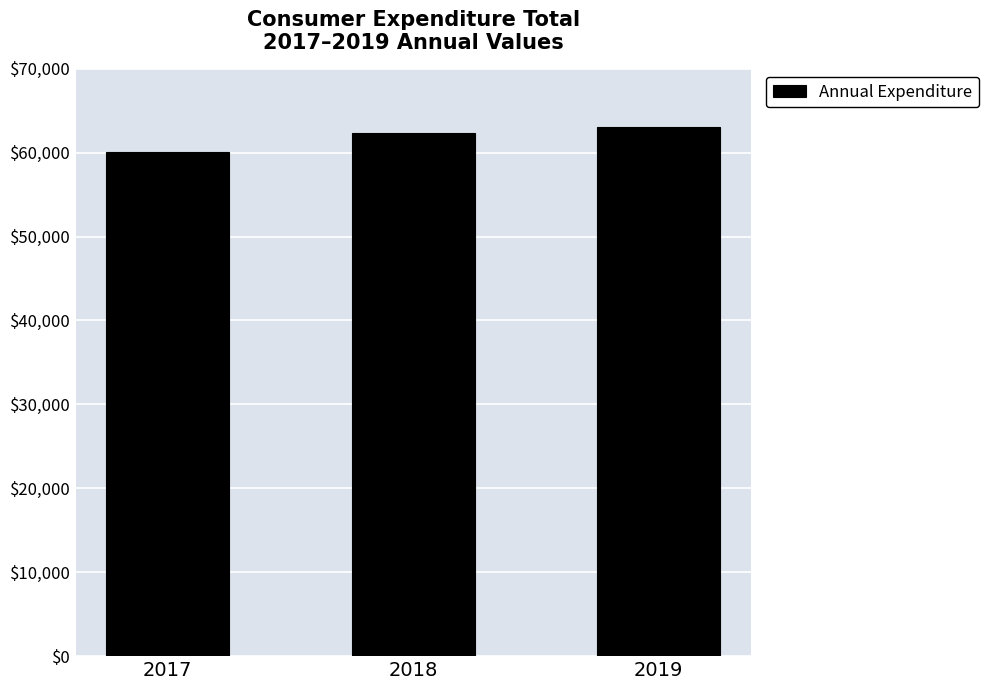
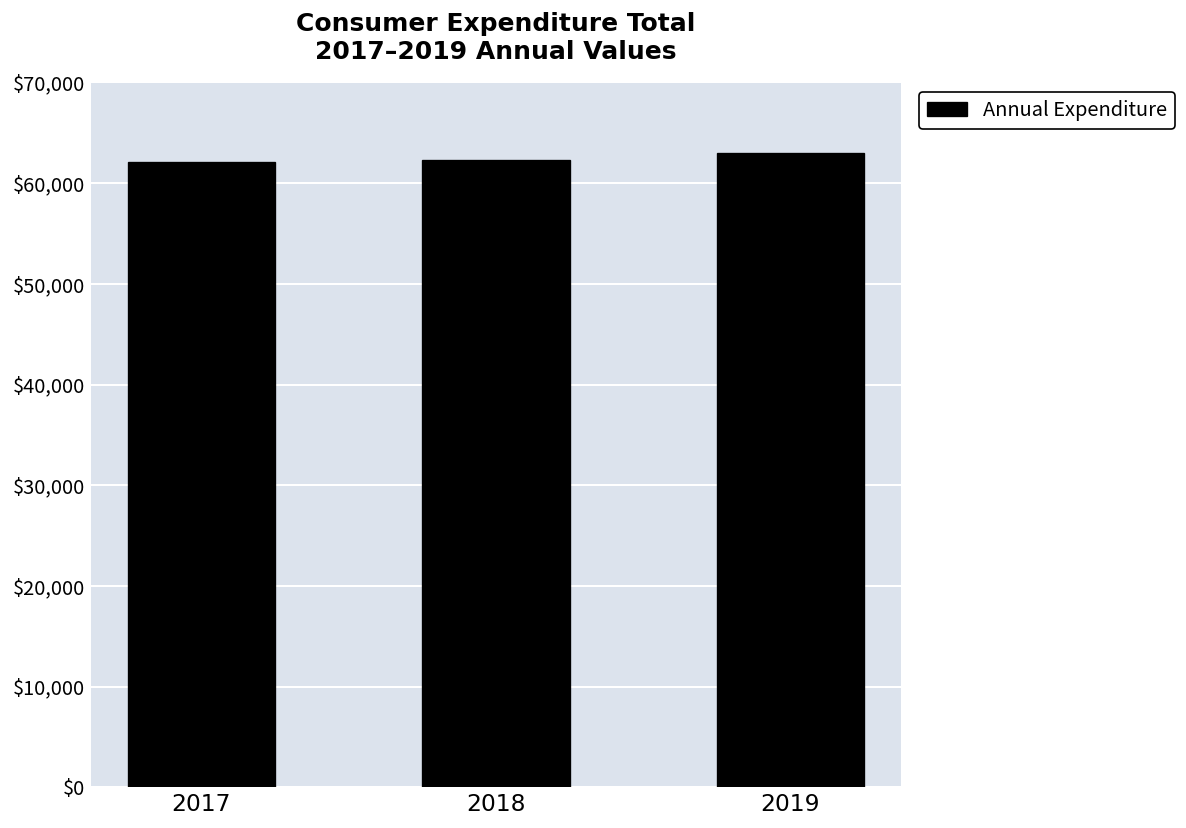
2017: $60,000 -> $62,000
